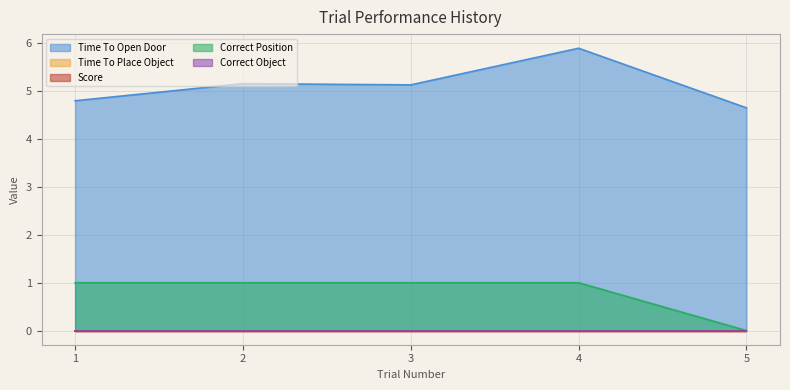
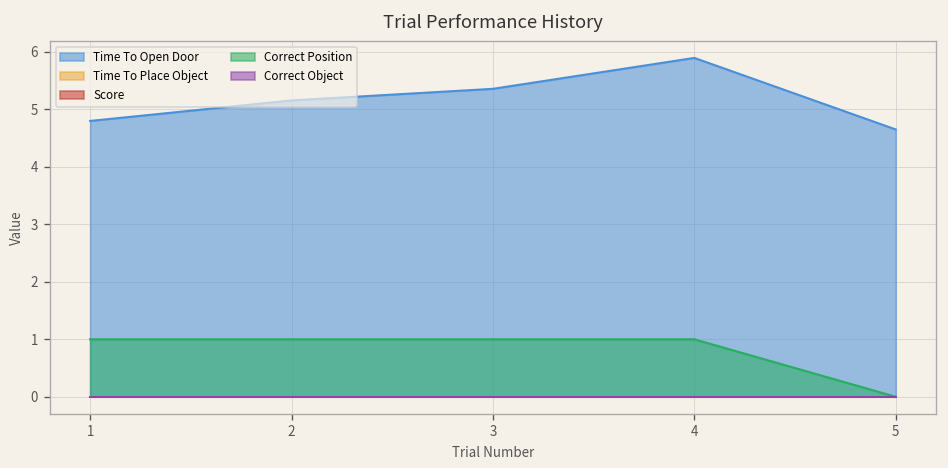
Time To Open Door, 3: 5.1 -> 5.4
